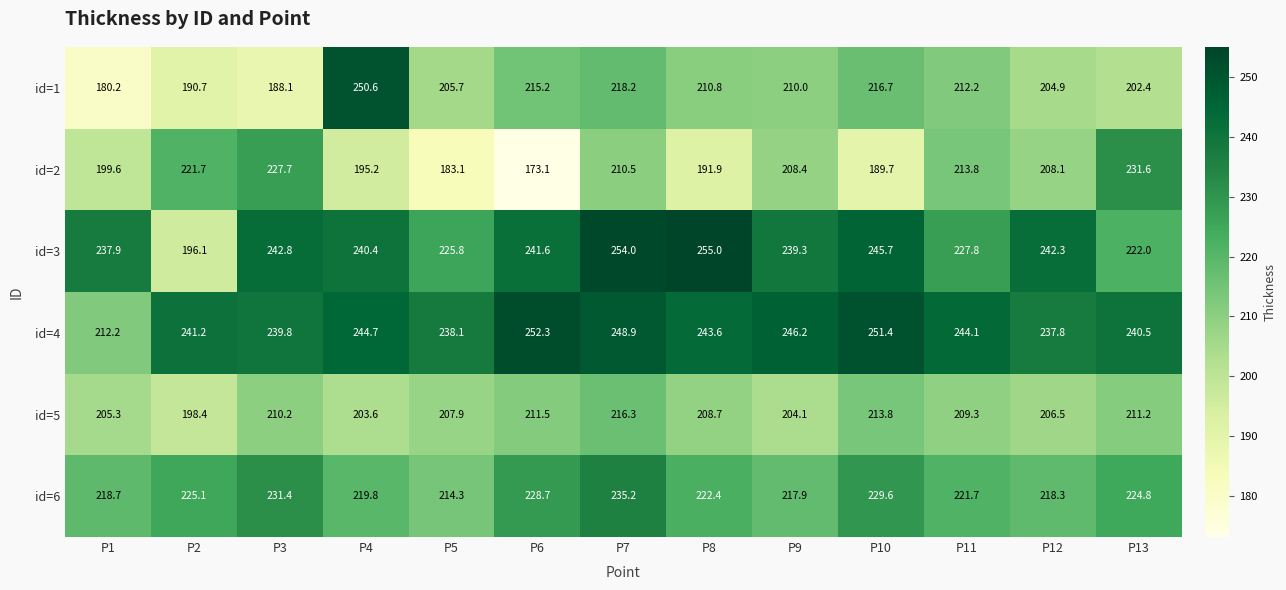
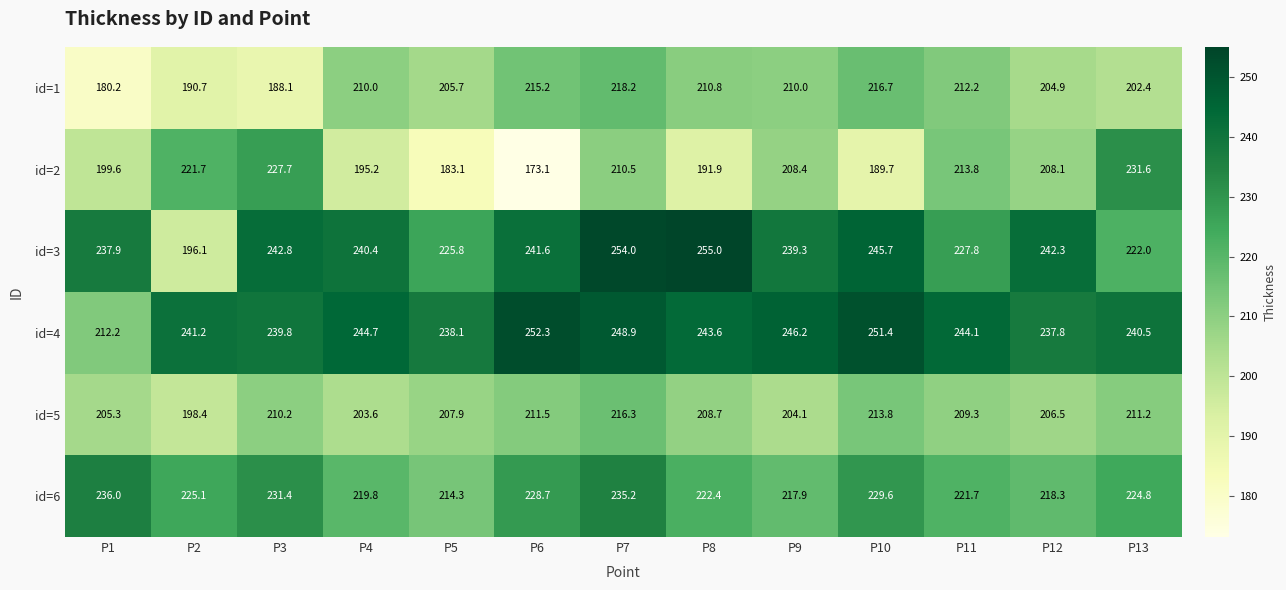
id=1, P4: 250.6 -> 210.0
id=6, P1: 218.7 -> 236.0
